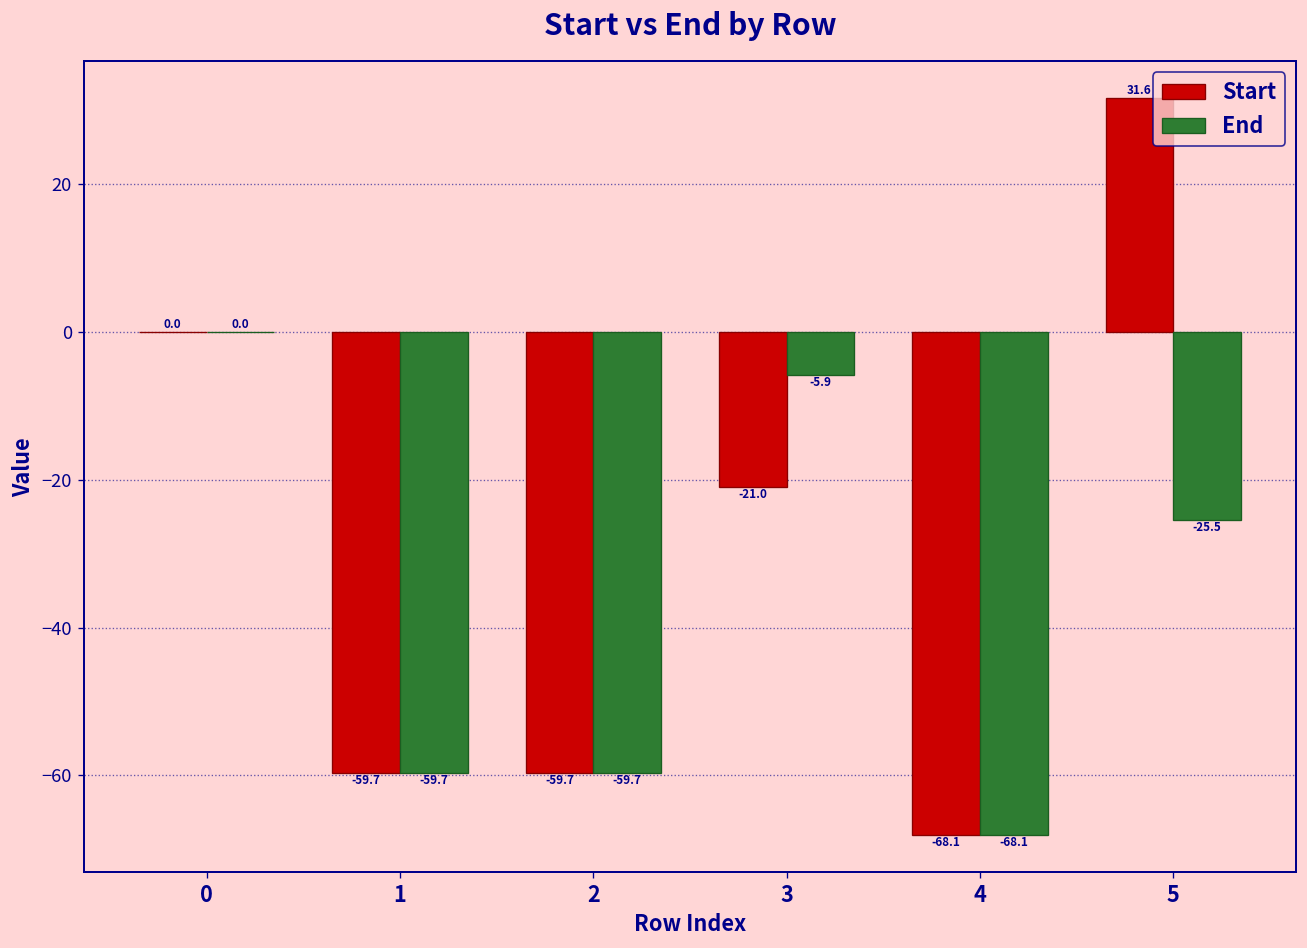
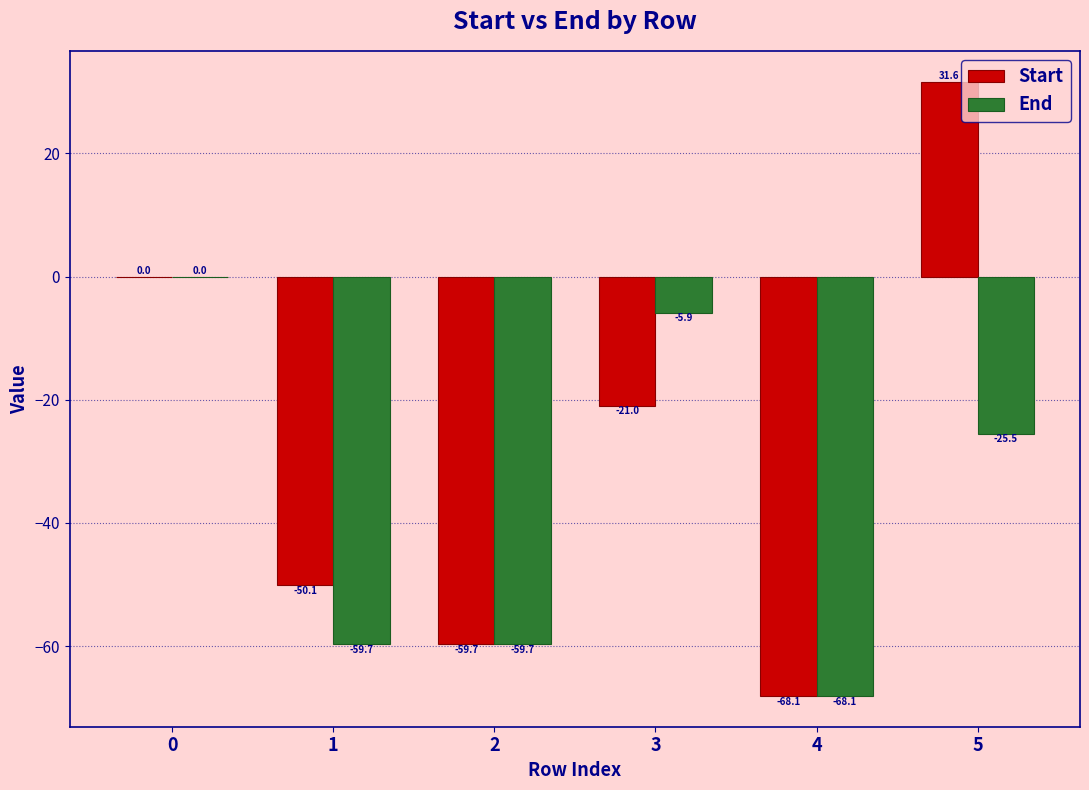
Start, 1: -59.7 -> -50.1
